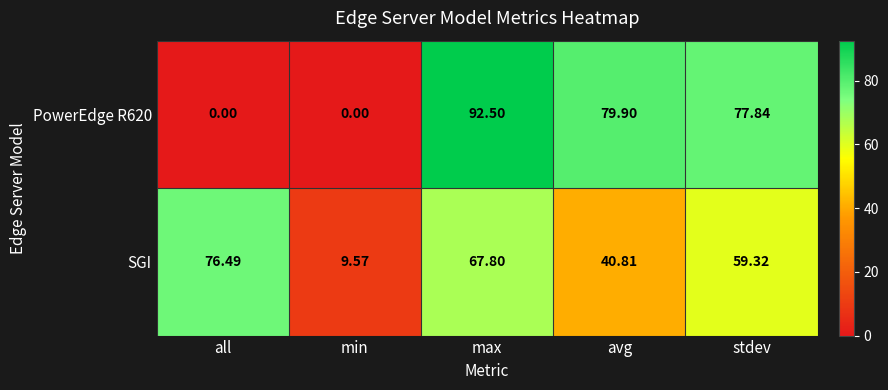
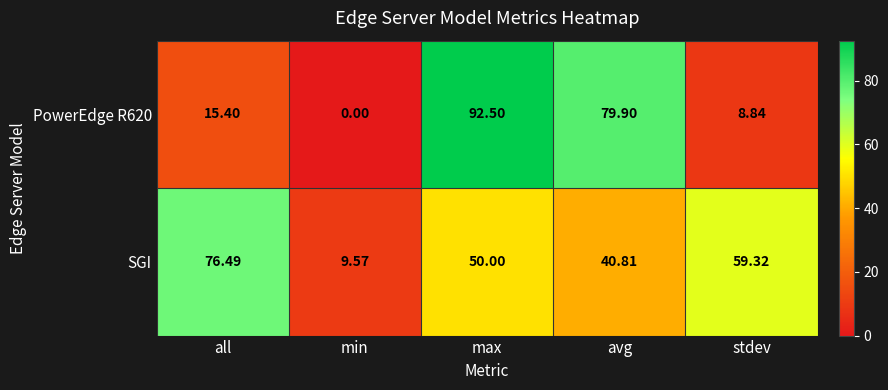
PowerEdge R620, all: 0.00 -> 15.40
PowerEdge R620, stdev: 77.84 -> 8.84
SGI, max: 67.80 -> 50.00
